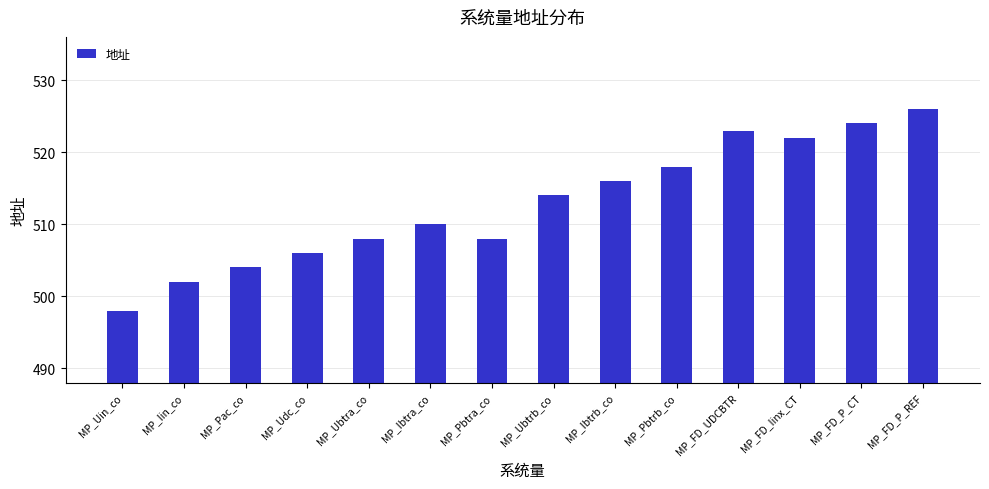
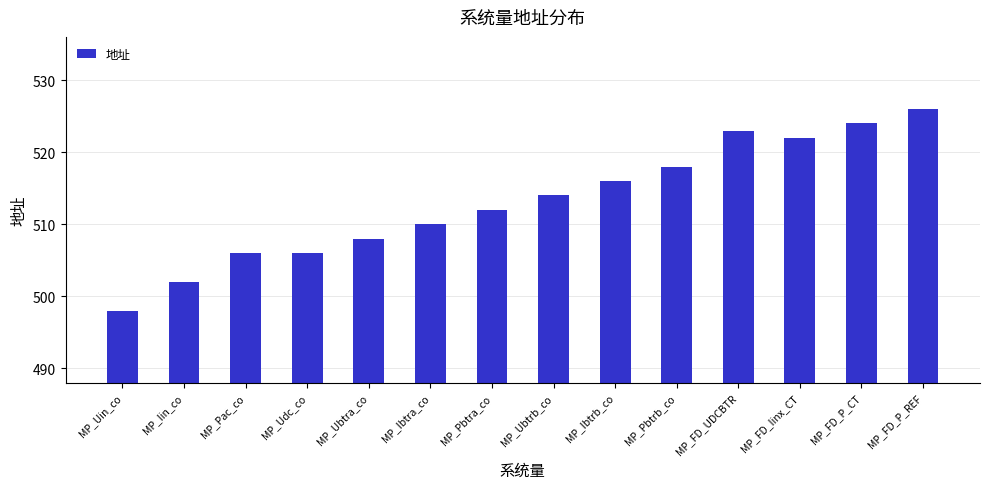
MP_Pac_co: 504 -> 506
MP_Pbtra_co: 508 -> 512
